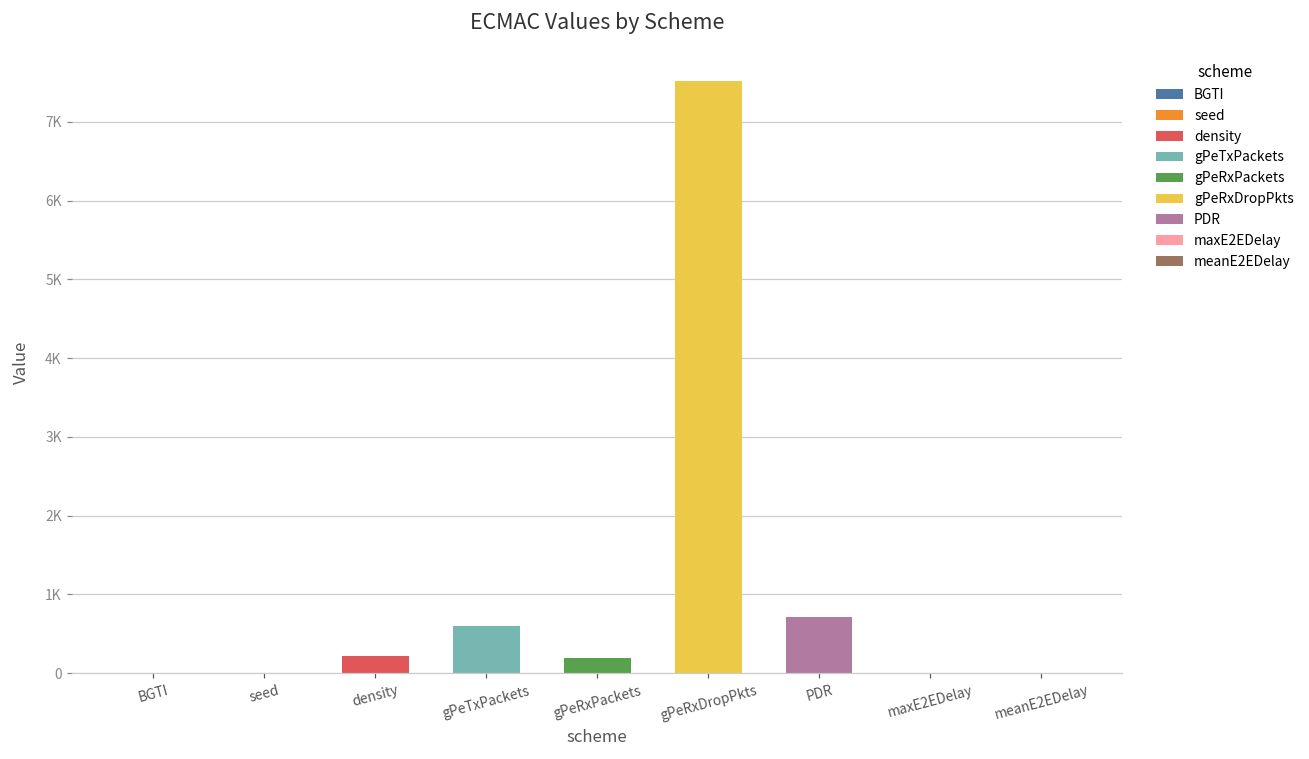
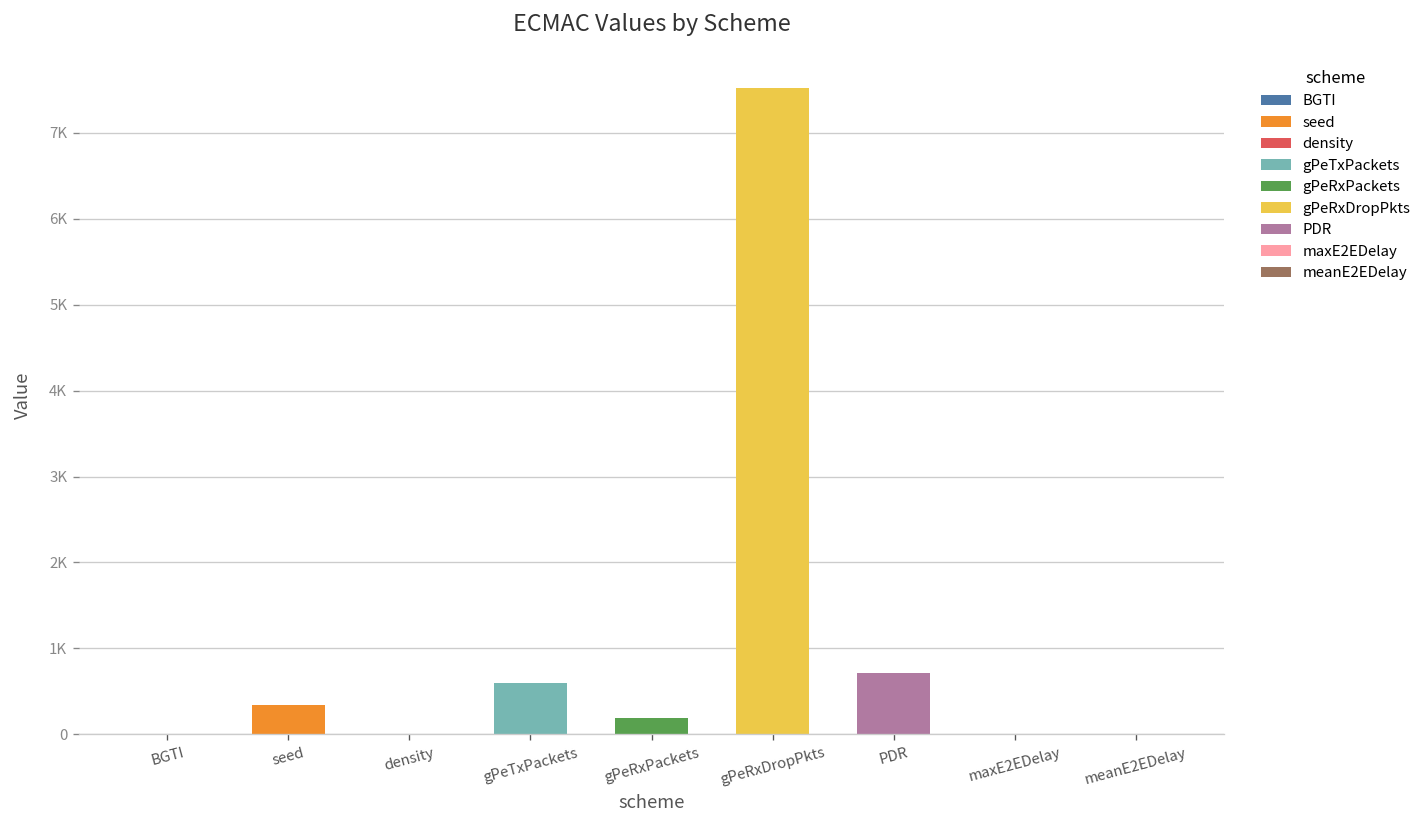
seed: 0 -> 300
density: 200 -> 0
